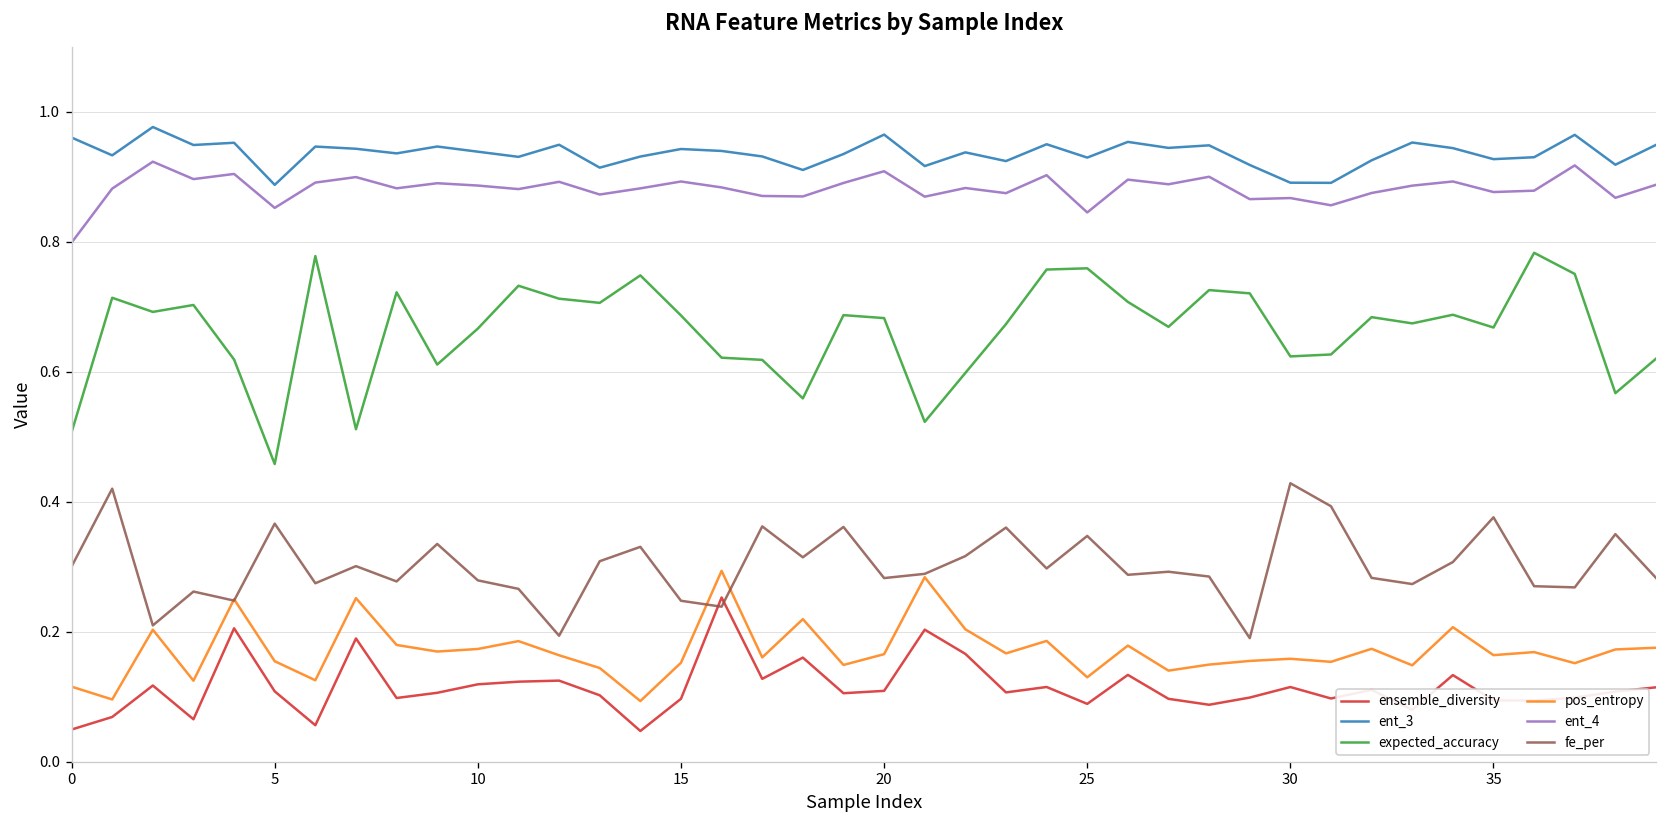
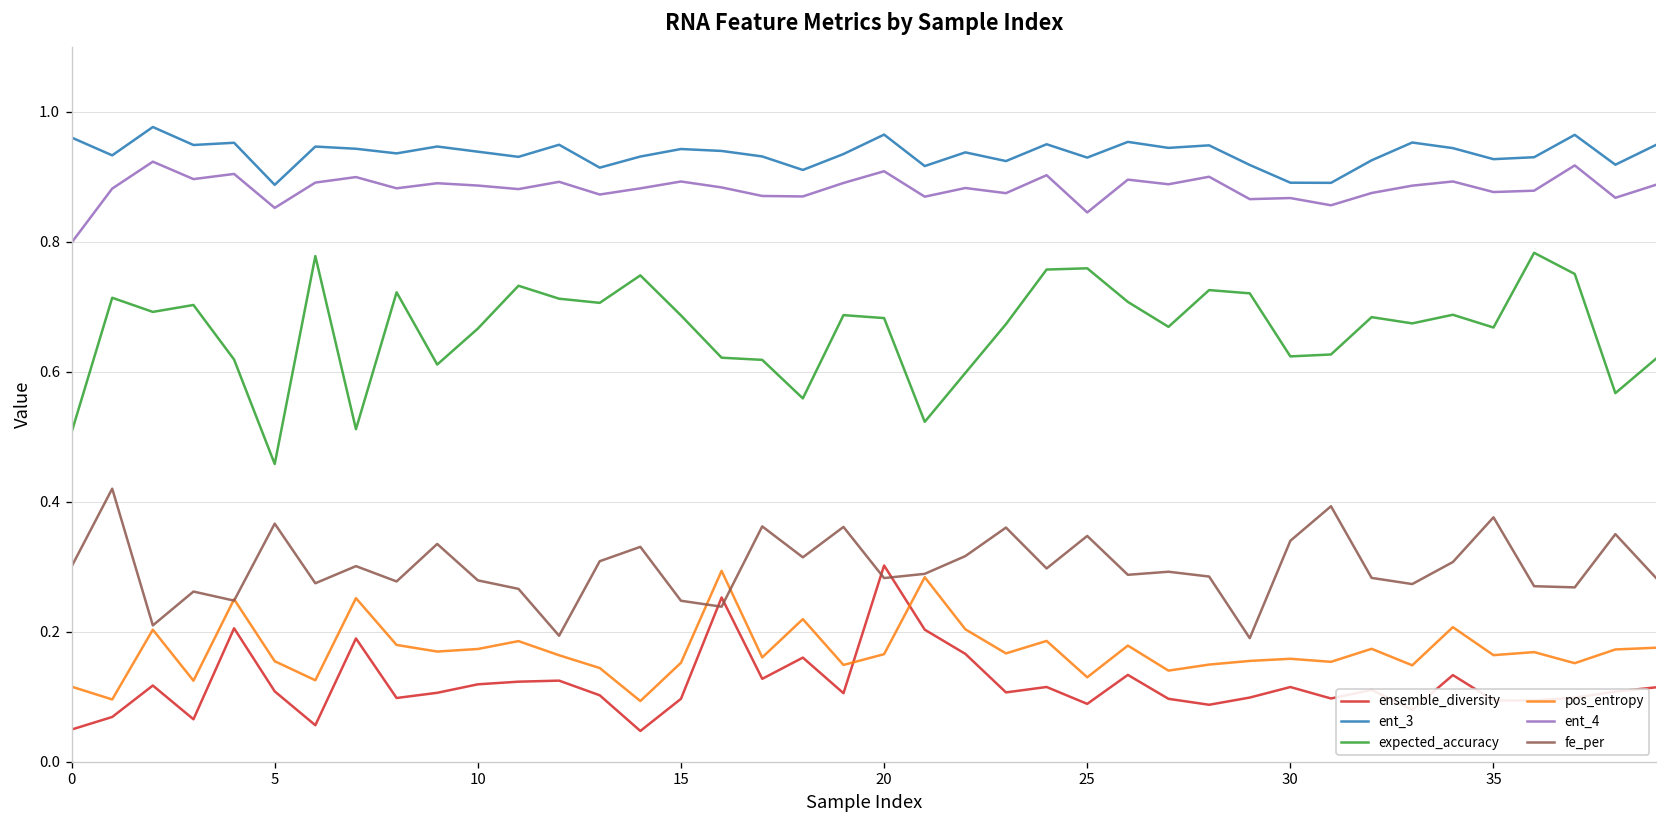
ensemble_diversity, 20: 0.11 -> 0.30
fe_per, 30: 0.43 -> 0.34
